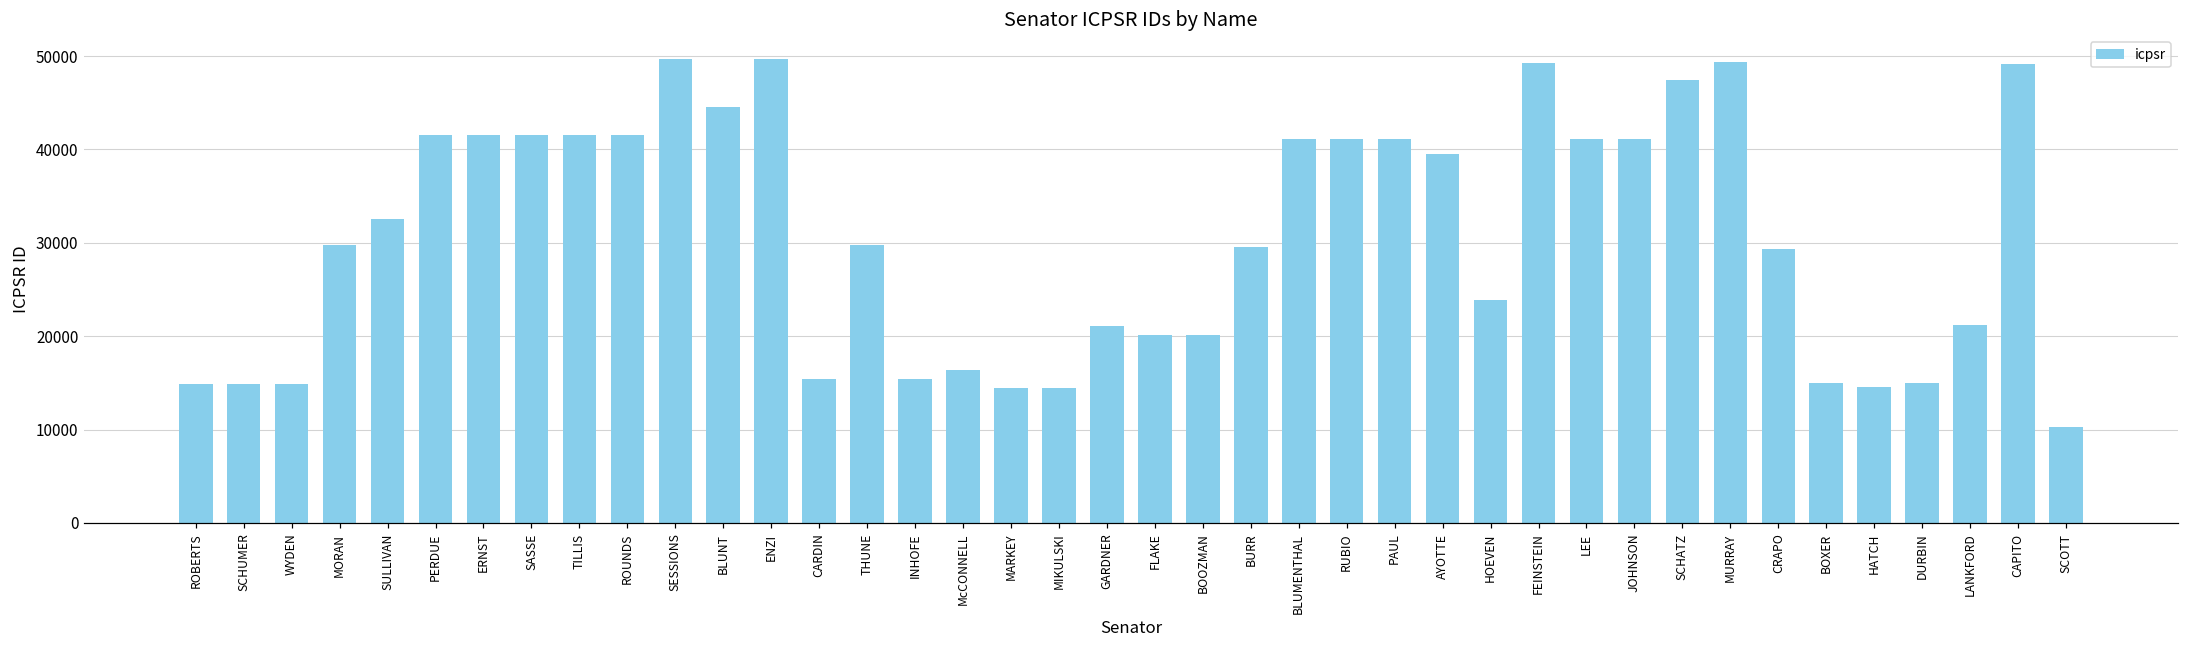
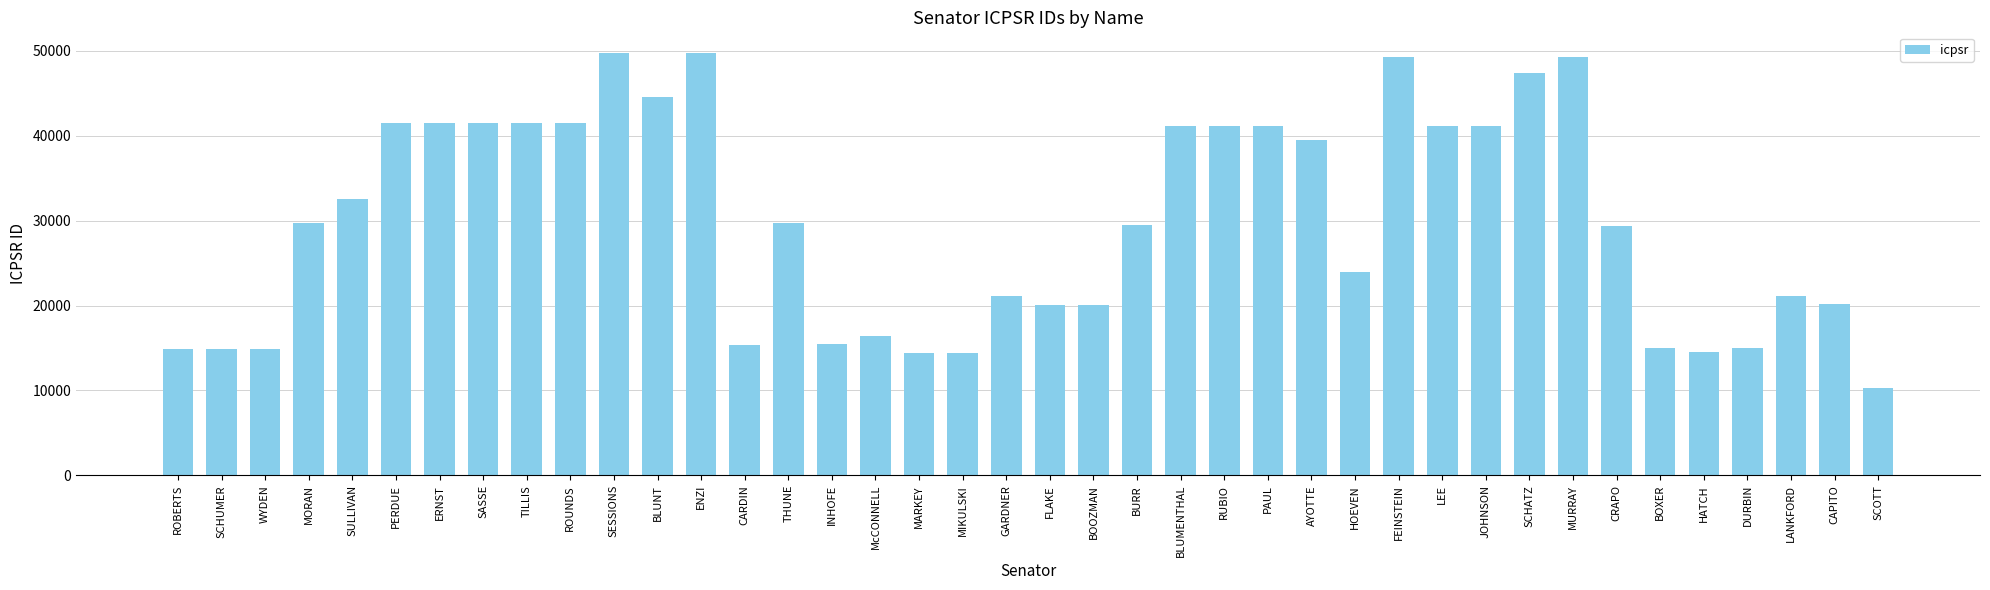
CAPITO: 49000 -> 20000
